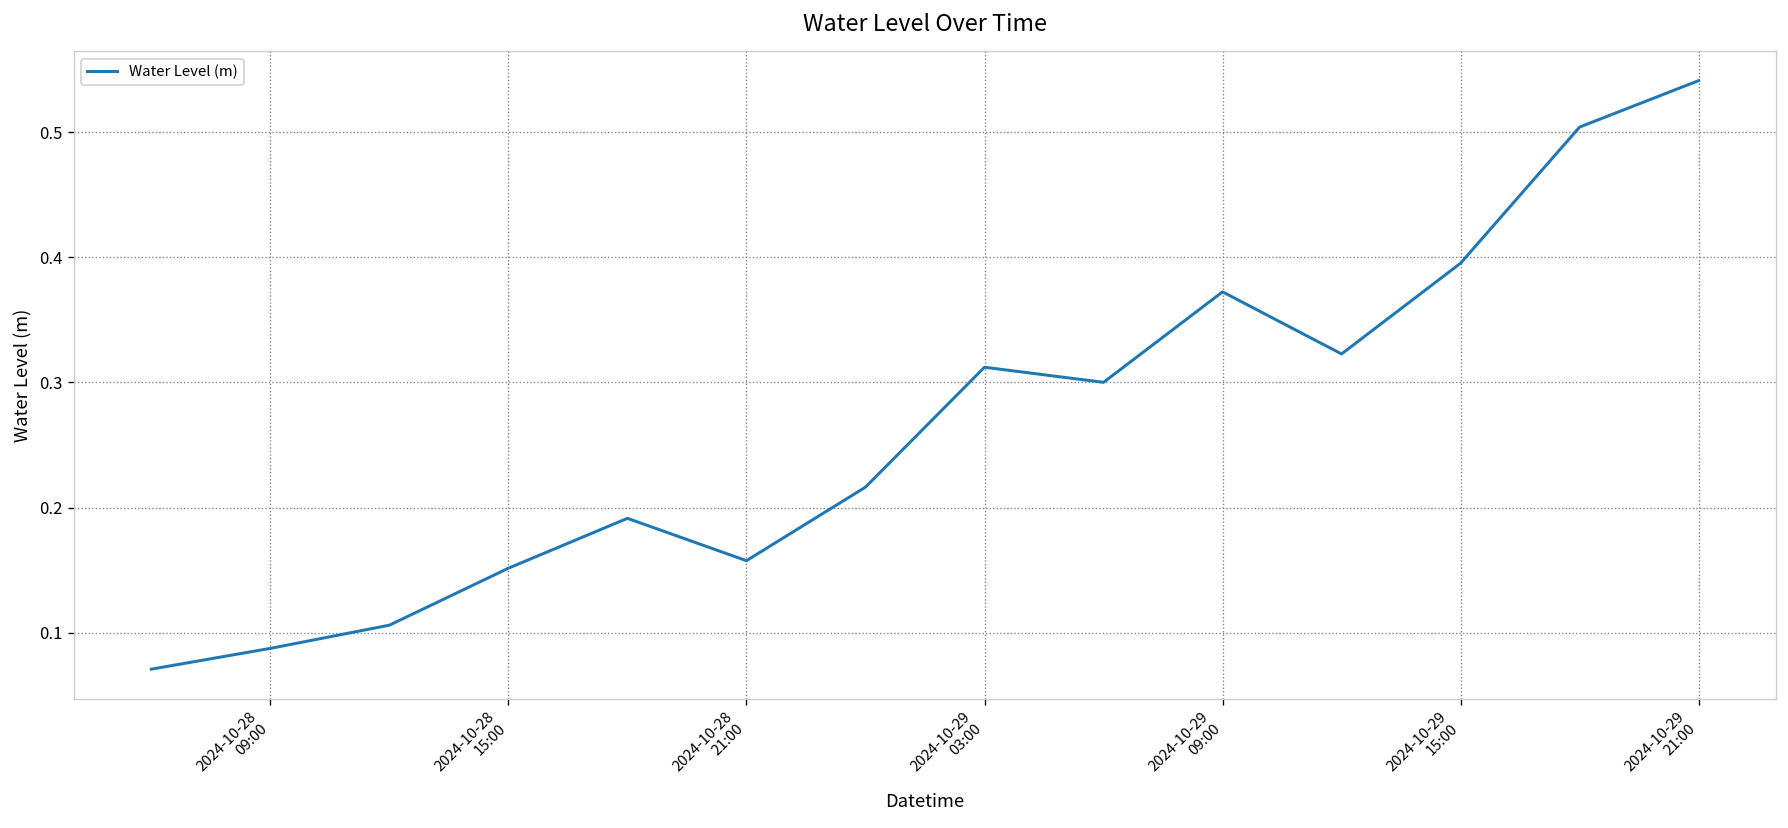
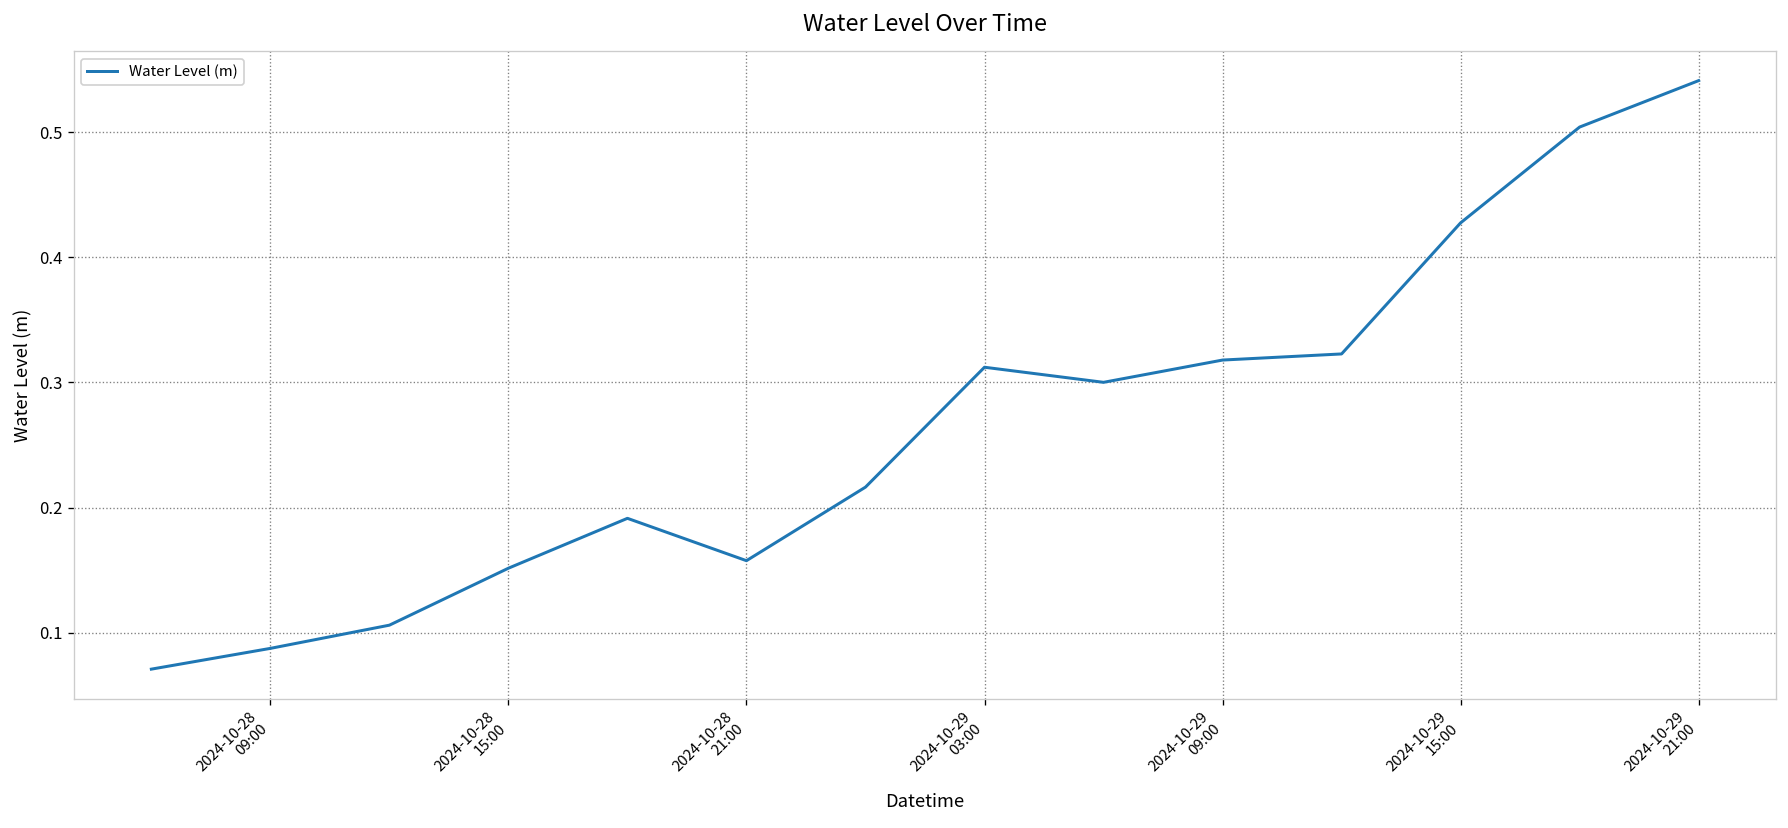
2024-10-29 09:00: 0.372 -> 0.318
2024-10-29 15:00: 0.395 -> 0.428
